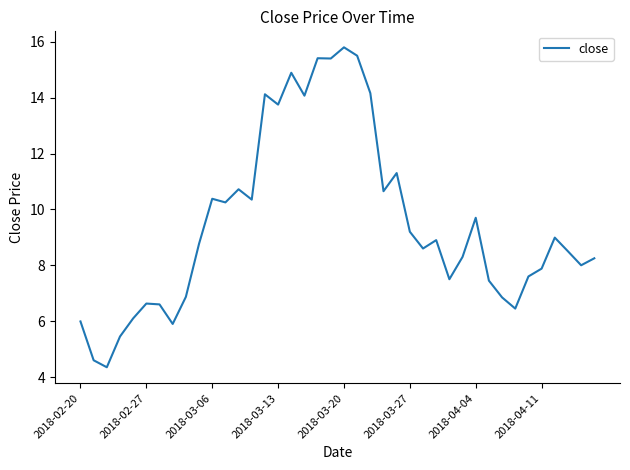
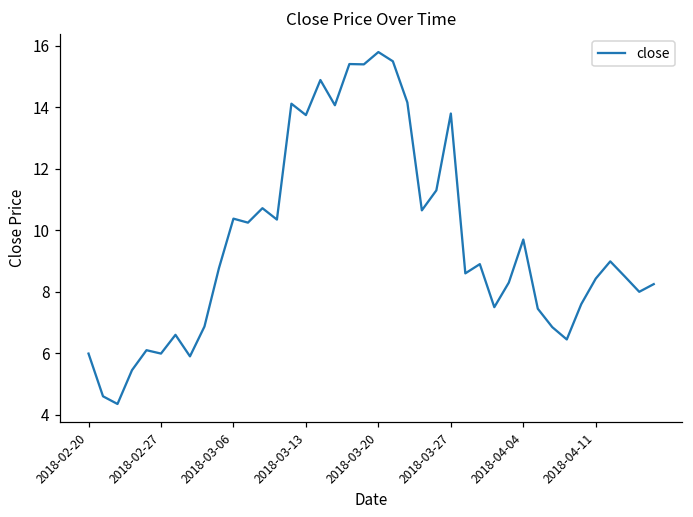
2018-02-27: 6.6 -> 6.0
2018-03-27: 9.2 -> 13.8
2018-04-11: 7.9 -> 8.4
